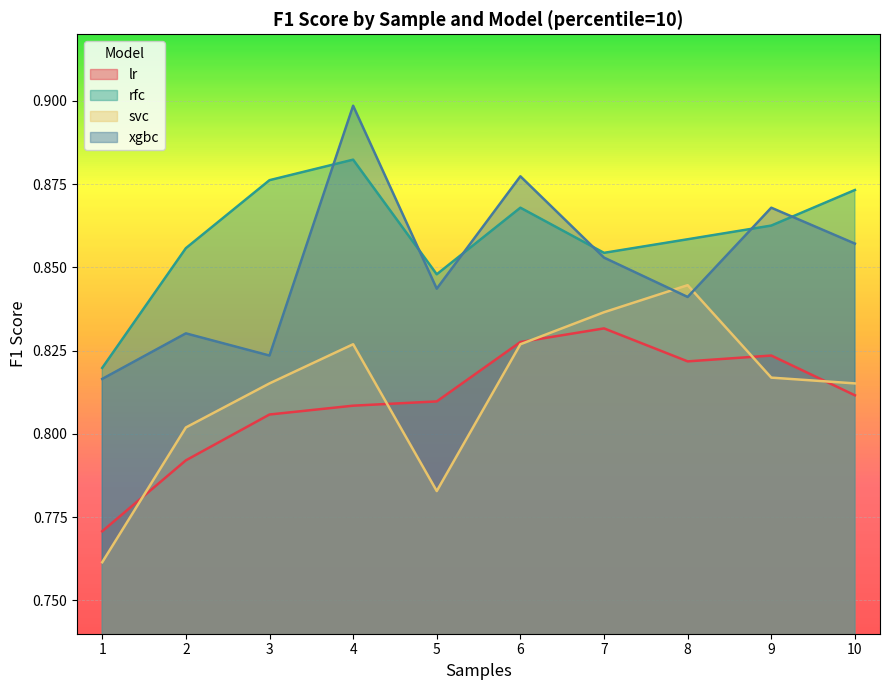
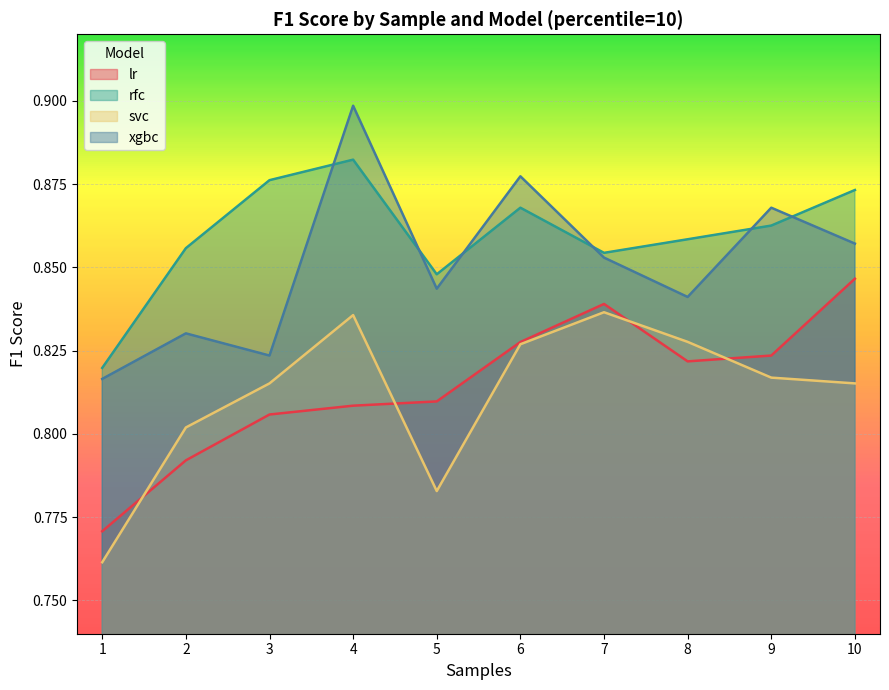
svc, 4: 0.827 -> 0.836
lr, 7: 0.832 -> 0.839
svc, 8: 0.845 -> 0.828
lr, 10: 0.812 -> 0.847
